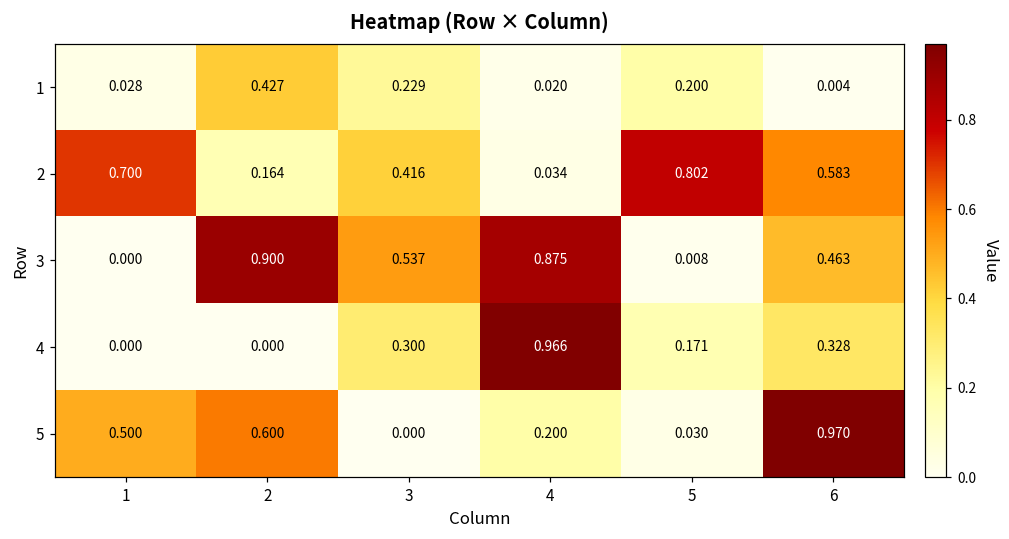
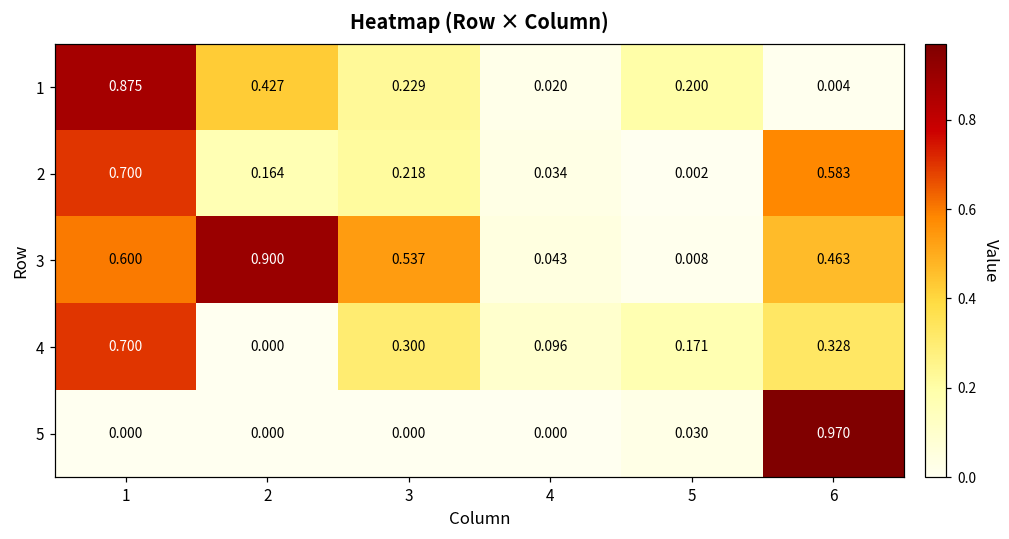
1, 1: 0.028 -> 0.875
2, 3: 0.416 -> 0.218
2, 5: 0.802 -> 0.002
3, 1: 0.000 -> 0.600
3, 4: 0.875 -> 0.043
4, 1: 0.000 -> 0.700
4, 4: 0.966 -> 0.096
5, 1: 0.500 -> 0.000
5, 2: 0.600 -> 0.000
5, 4: 0.200 -> 0.000
